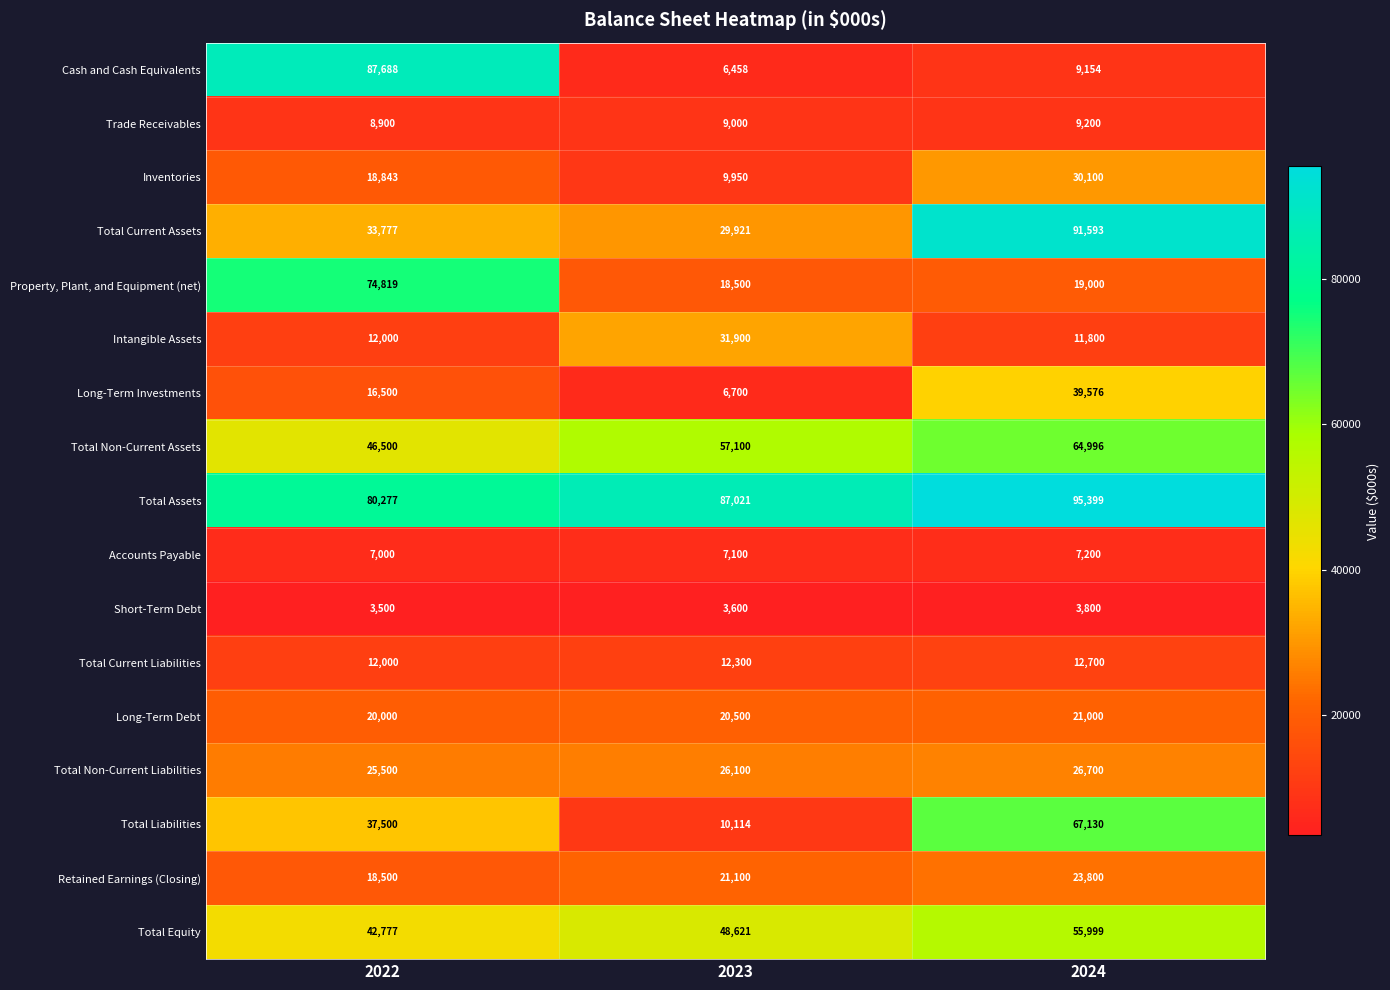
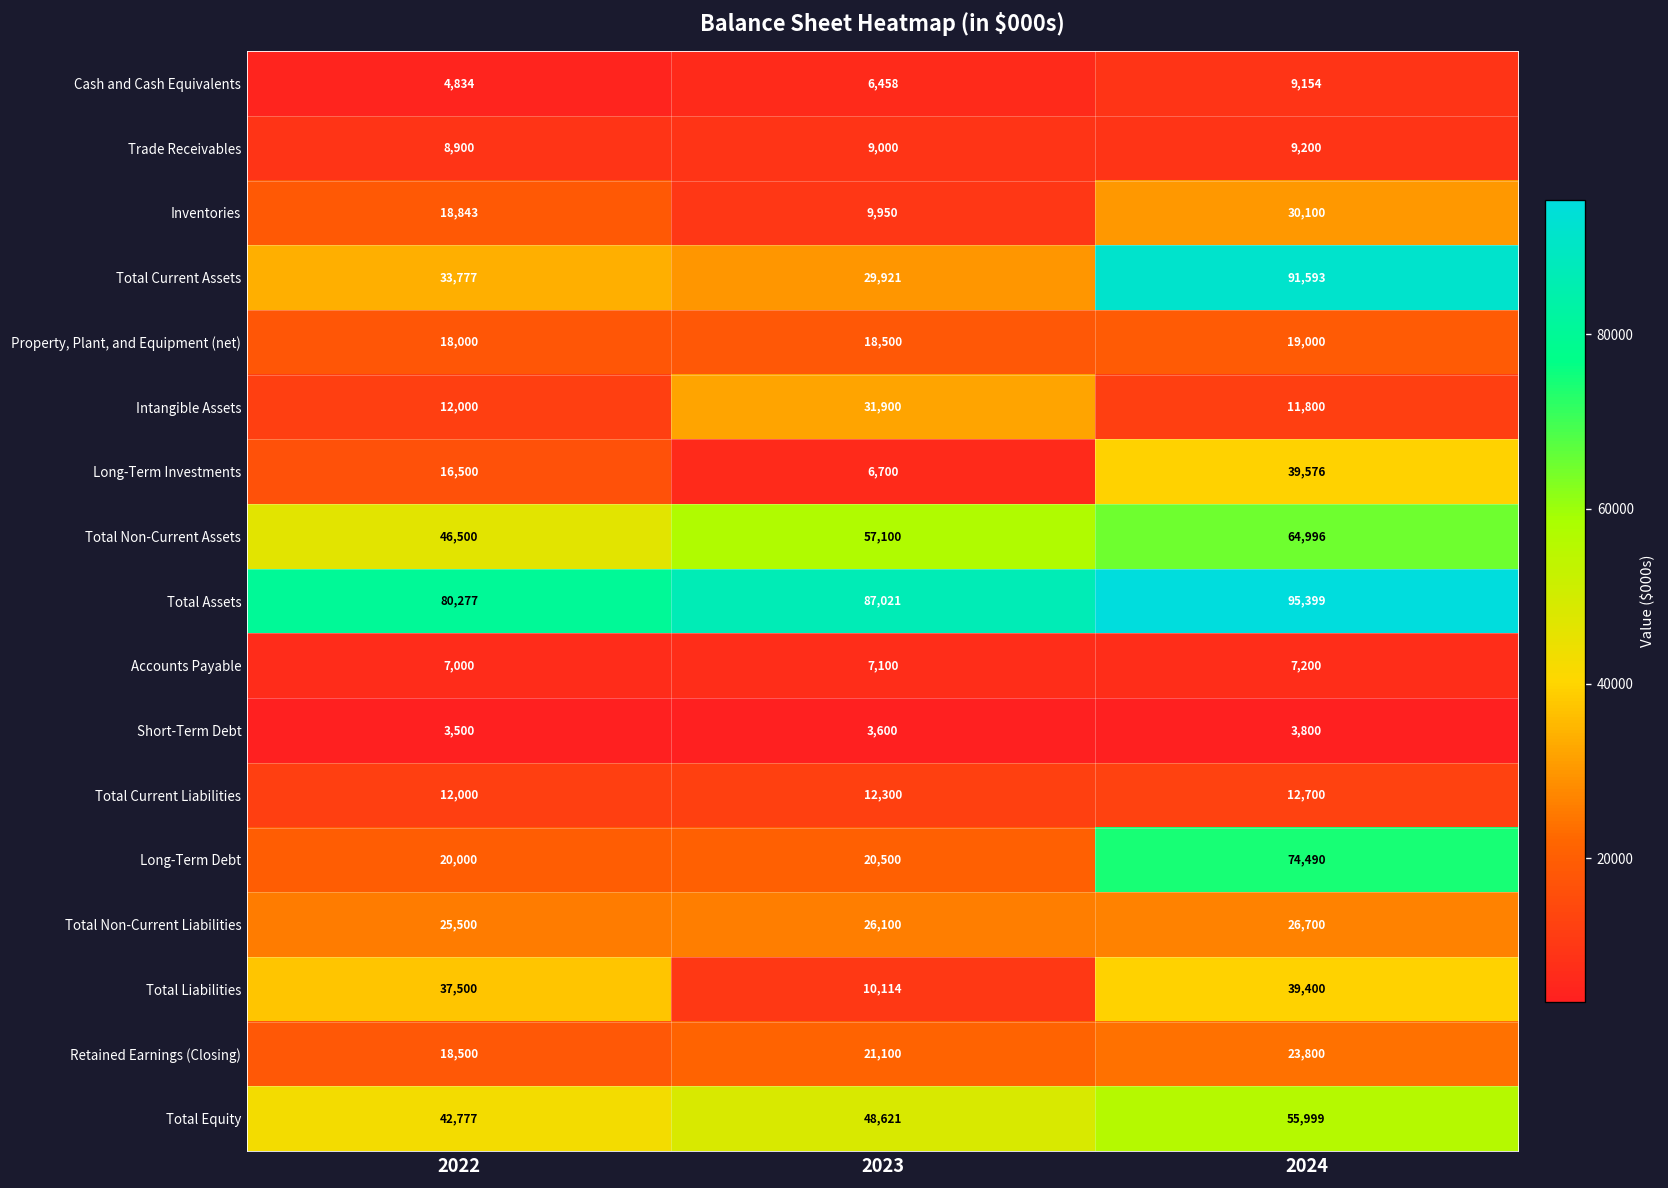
Cash and Cash Equivalents, 2022: 87,688 -> 4,834
Property, Plant, and Equipment (net), 2022: 74,819 -> 18,000
Long-Term Debt, 2024: 21,000 -> 74,490
Total Liabilities, 2024: 67,130 -> 39,400
